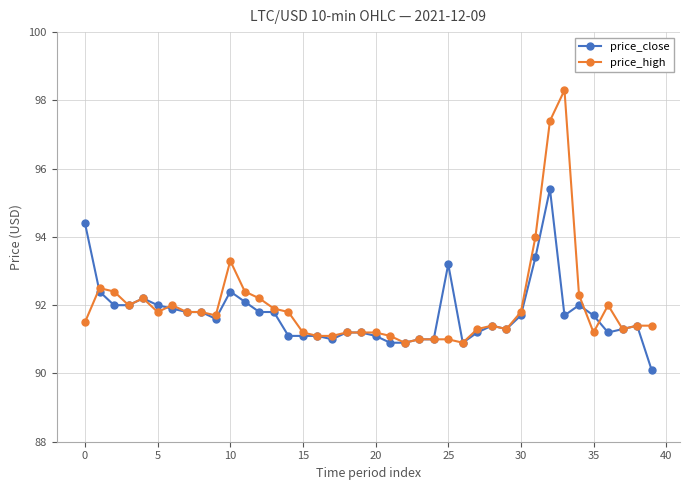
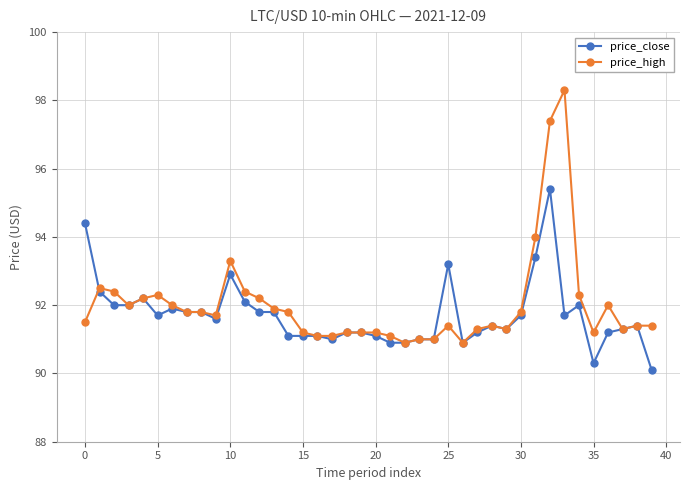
price_close, 5: 92.0 -> 91.7
price_high, 5: 91.8 -> 92.3
price_close, 10: 92.4 -> 92.9
price_high, 25: 91.0 -> 91.4
price_close, 35: 91.7 -> 90.3
